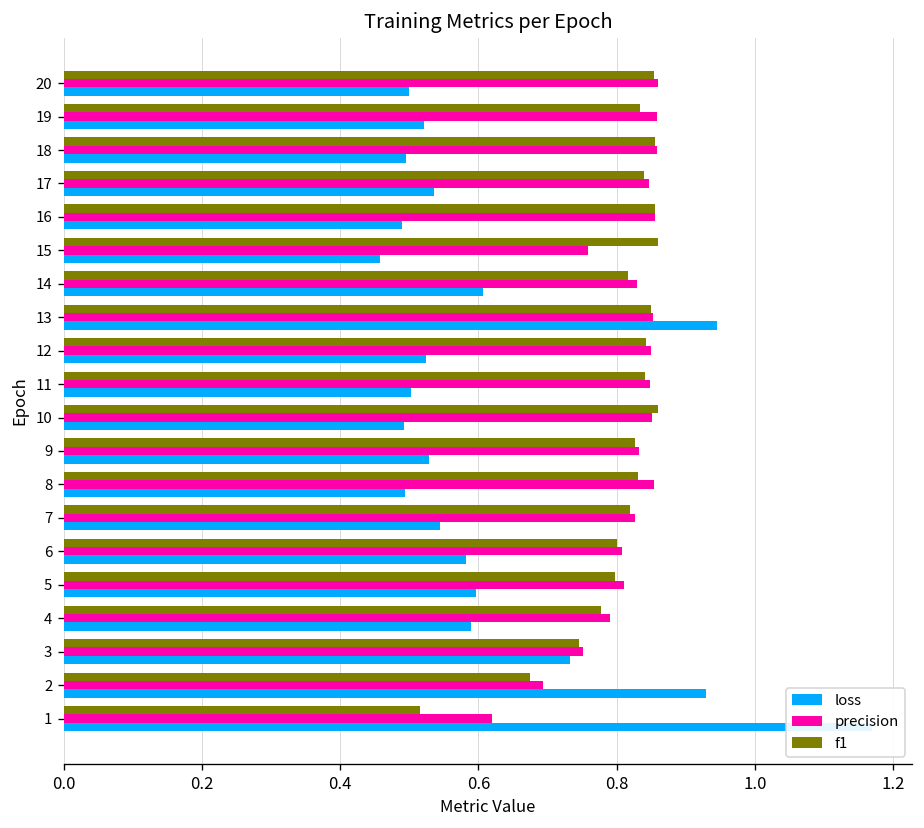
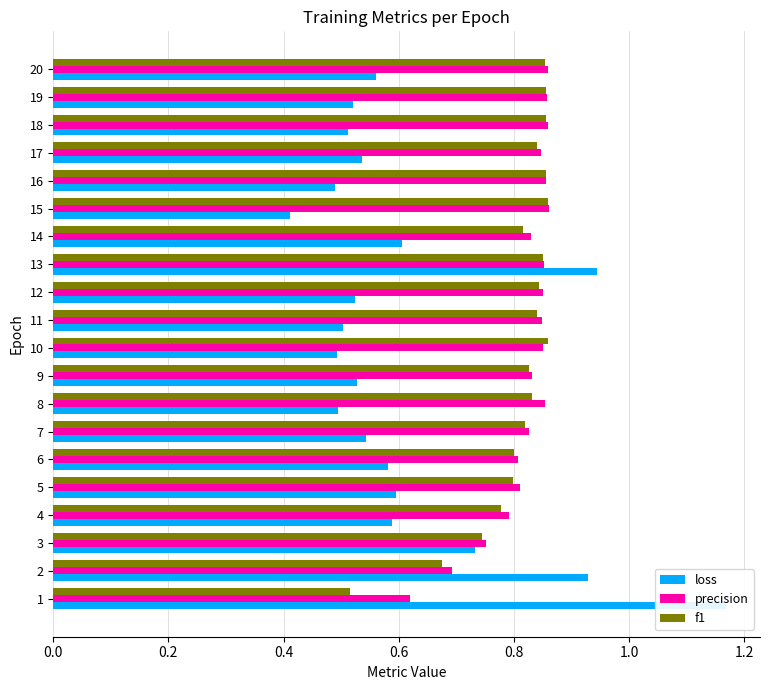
loss, 20: 0.50 -> 0.56
f1, 19: 0.83 -> 0.86
loss, 18: 0.50 -> 0.51
precision, 15: 0.76 -> 0.86
loss, 15: 0.46 -> 0.41
